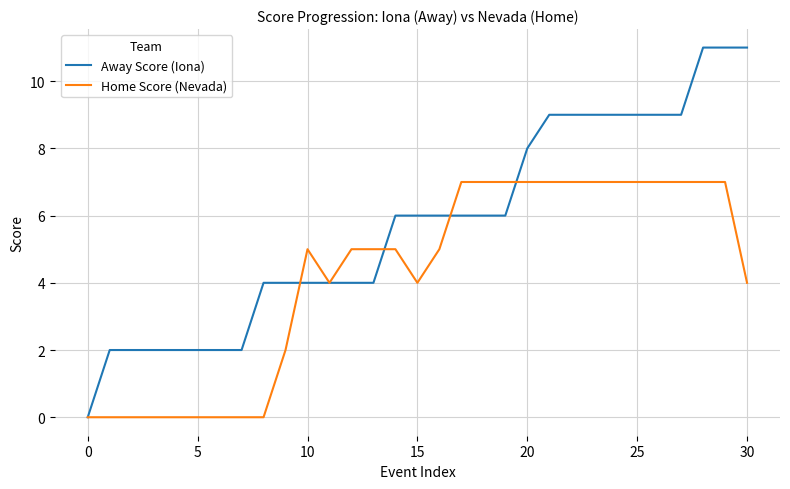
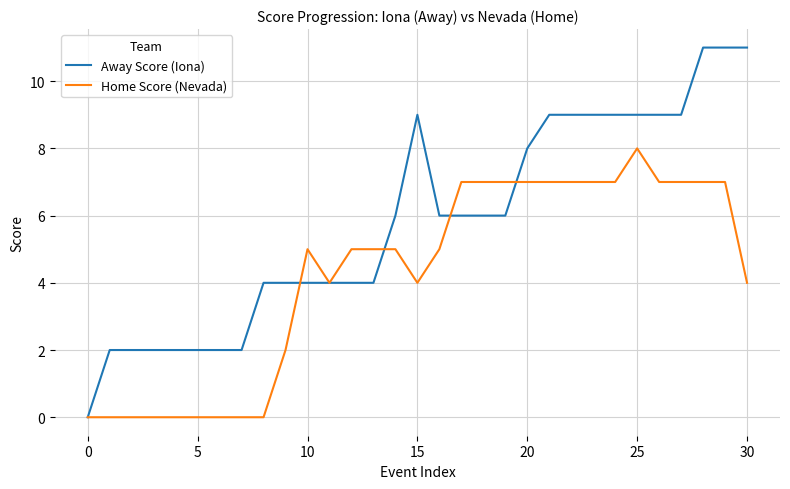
Away Score (Iona), 15: 6 -> 9
Home Score (Nevada), 25: 7 -> 8
